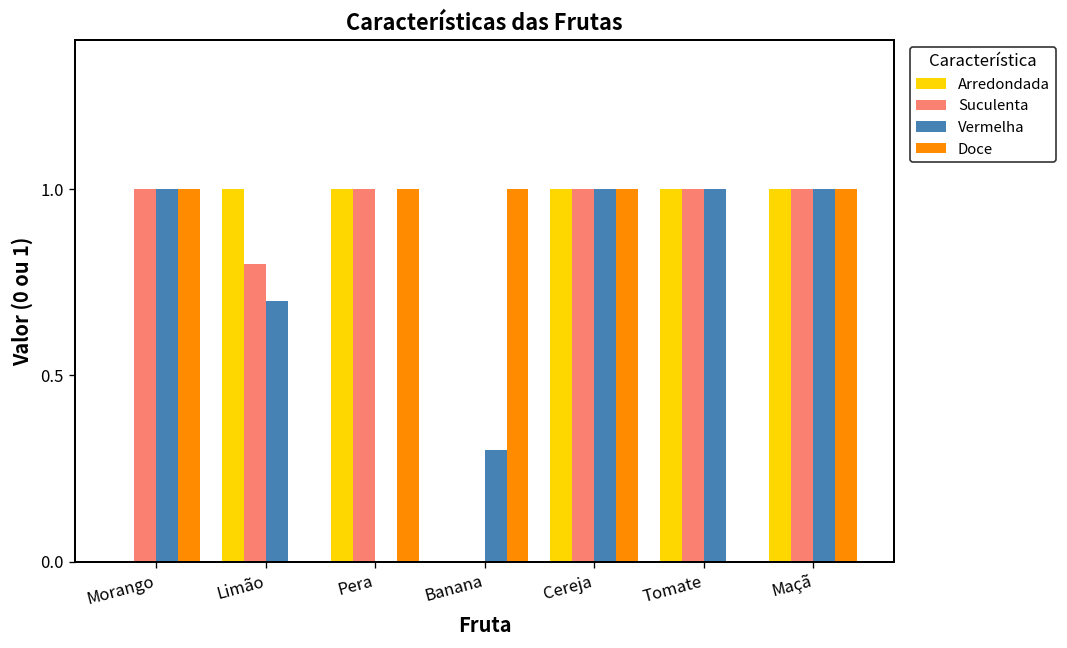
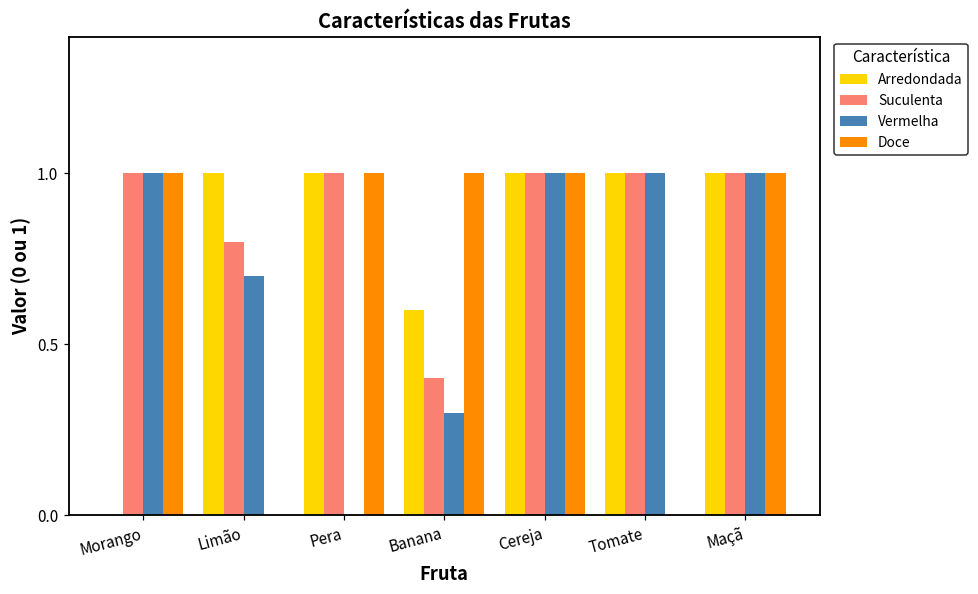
Arredondada, Banana: 0.0 -> 0.6
Suculenta, Banana: 0.0 -> 0.4
